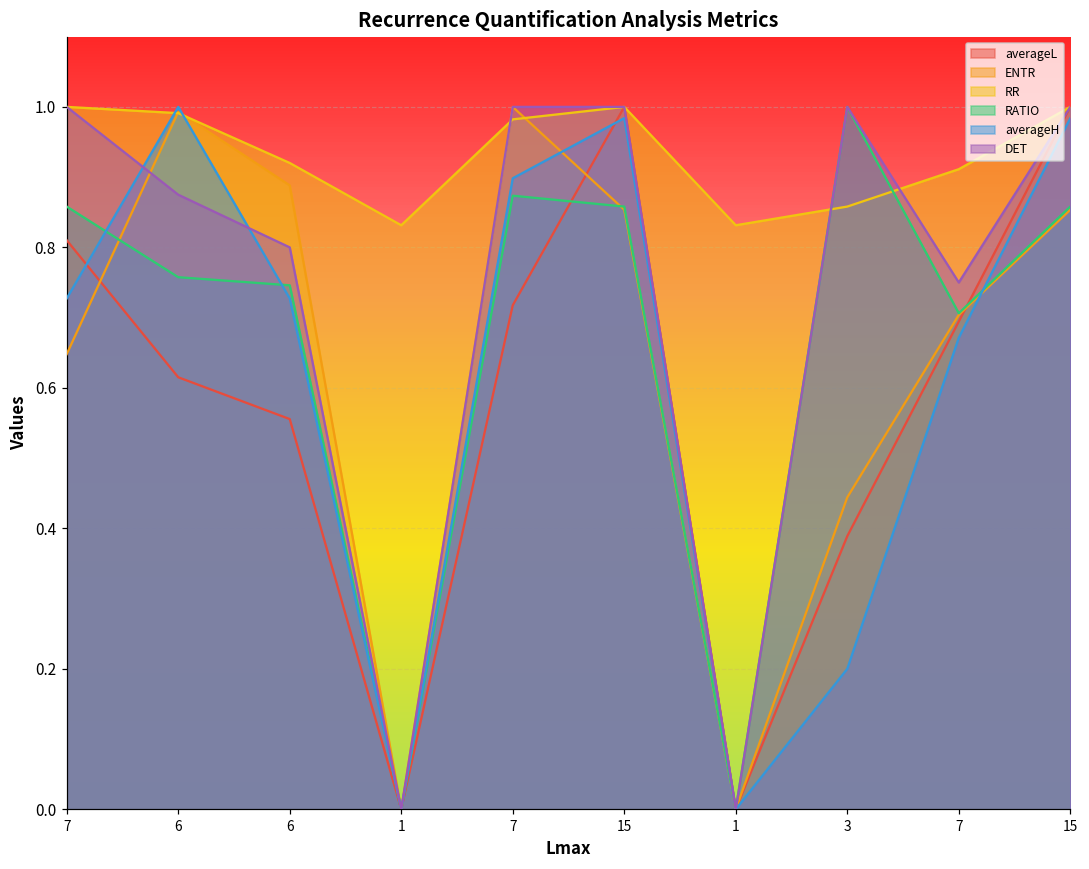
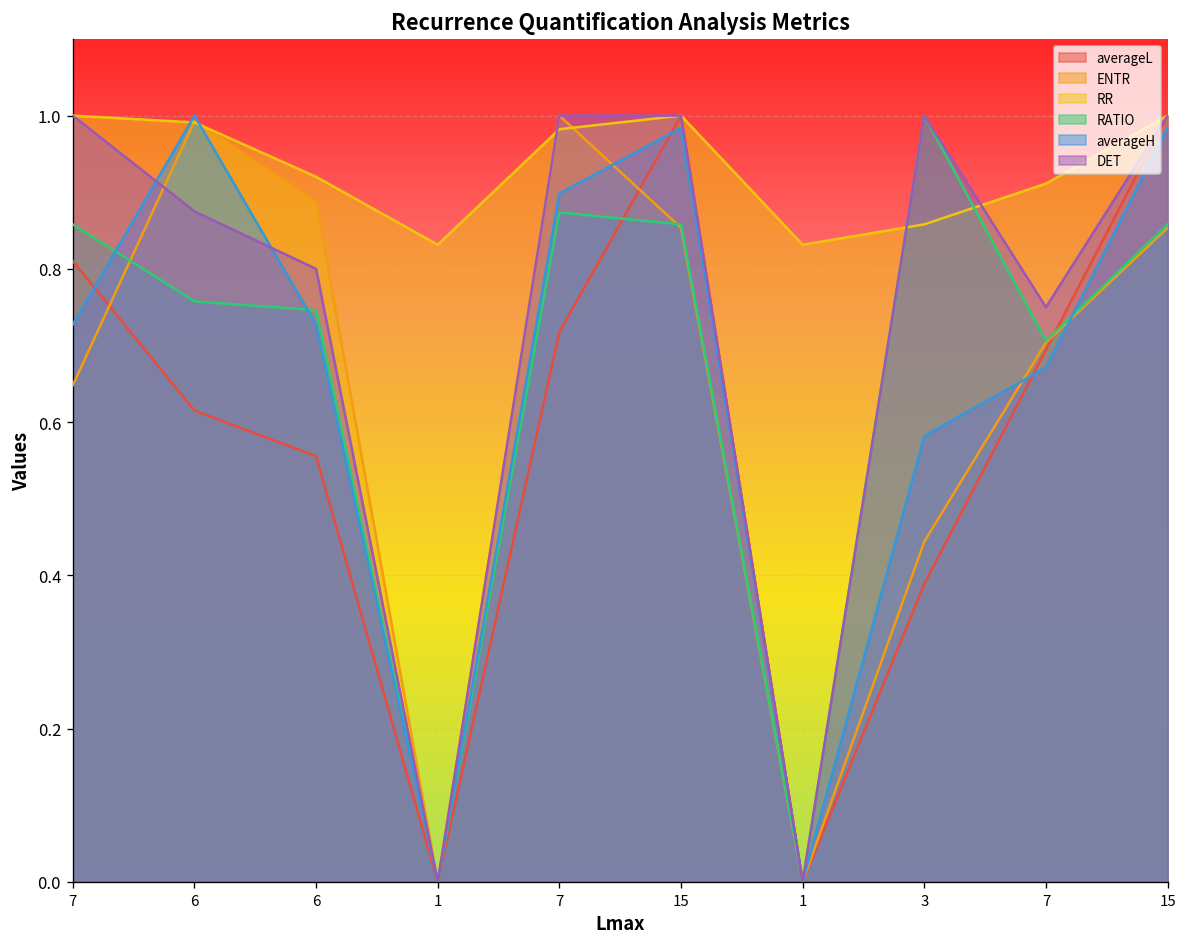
averageH, 3: 0.20 -> 0.58
